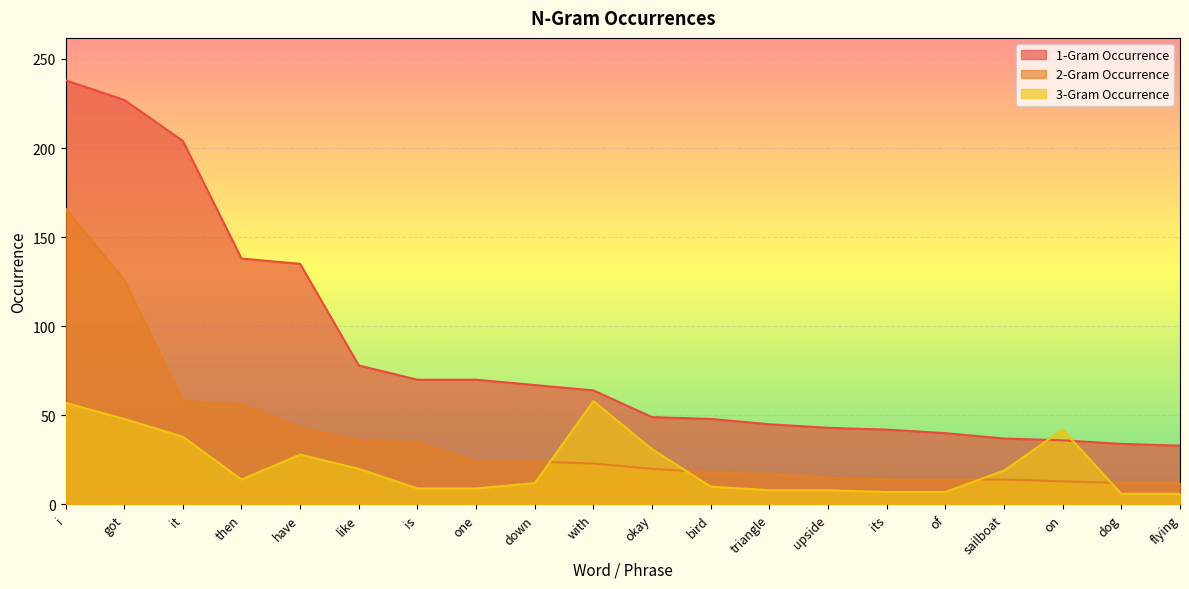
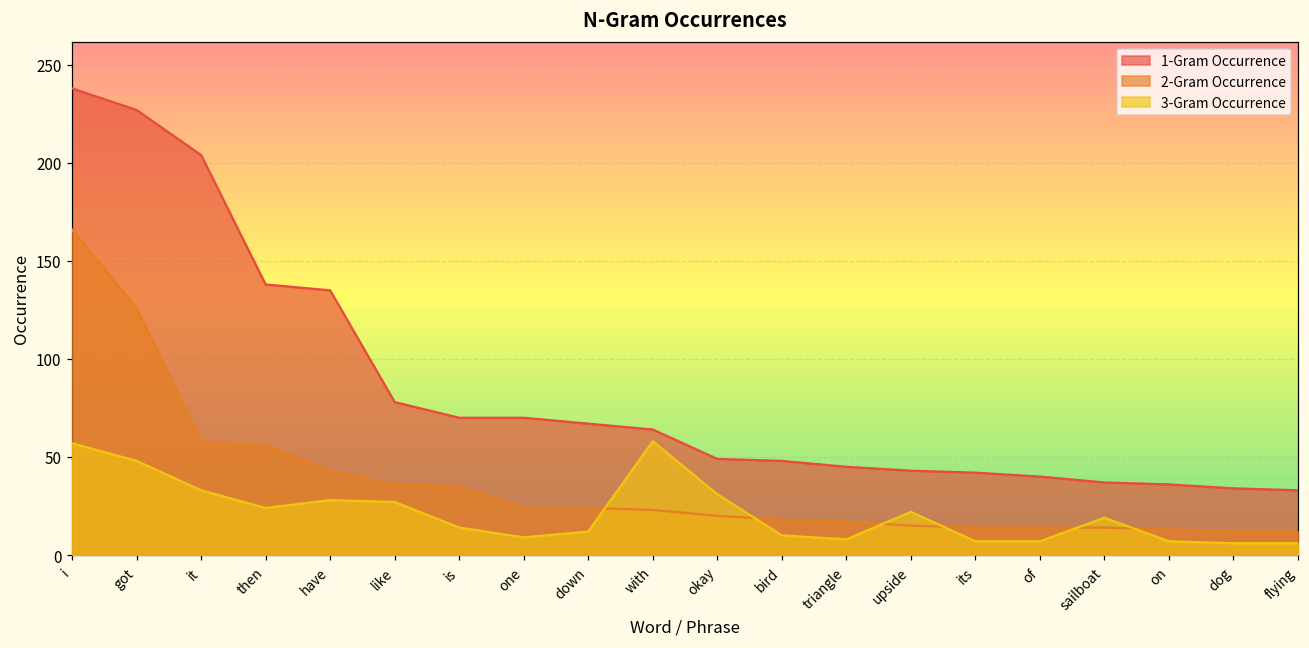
3-Gram Occurrence, it: 38 -> 33
3-Gram Occurrence, then: 14 -> 24
3-Gram Occurrence, like: 20 -> 27
3-Gram Occurrence, is: 9 -> 14
3-Gram Occurrence, upside: 8 -> 22
3-Gram Occurrence, on: 42 -> 7
